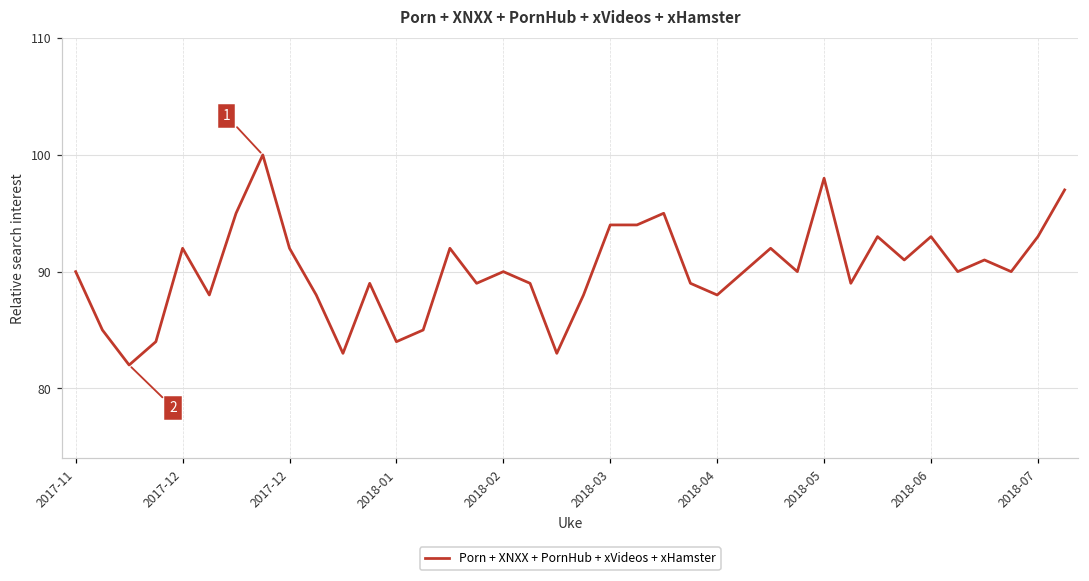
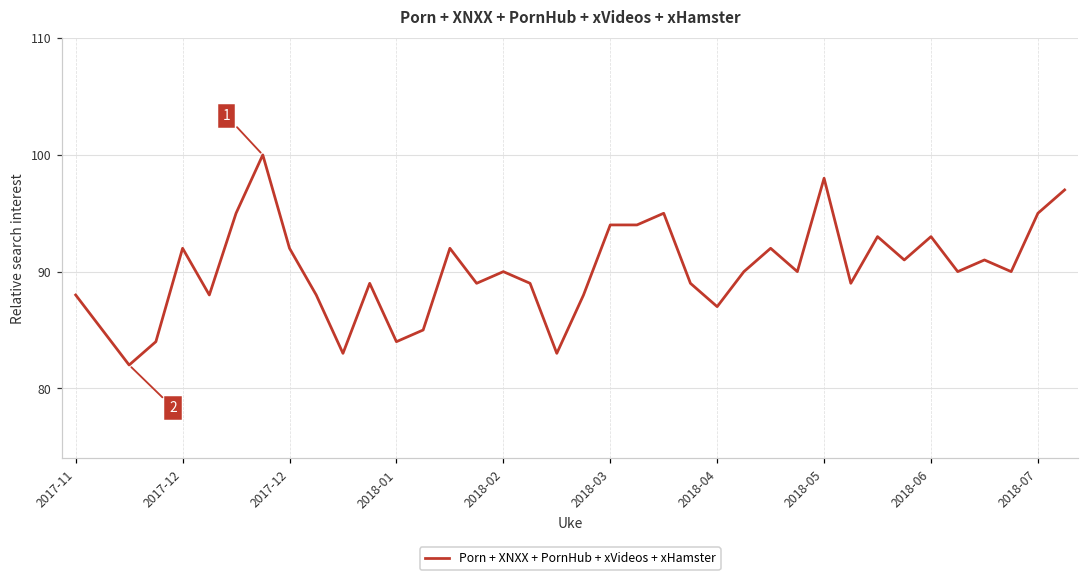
2017-11: 90 -> 88
2018-04: 88 -> 87
2018-07: 93 -> 95
